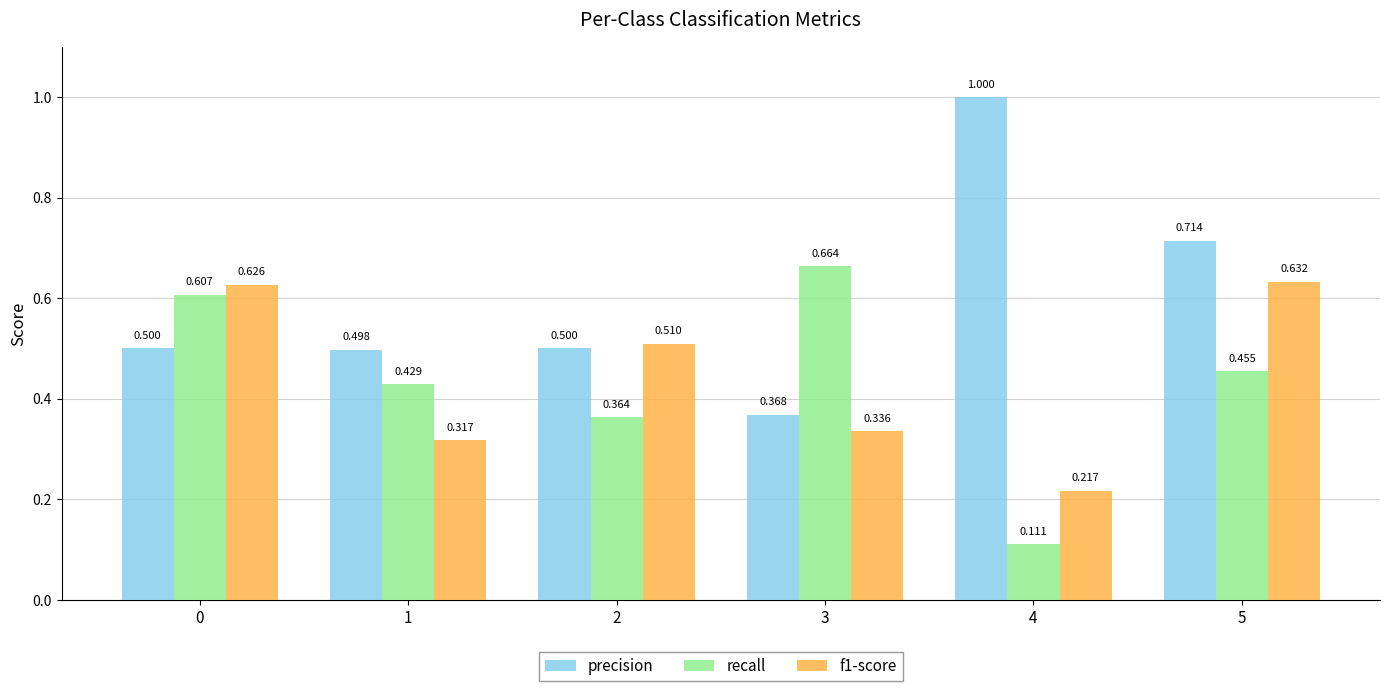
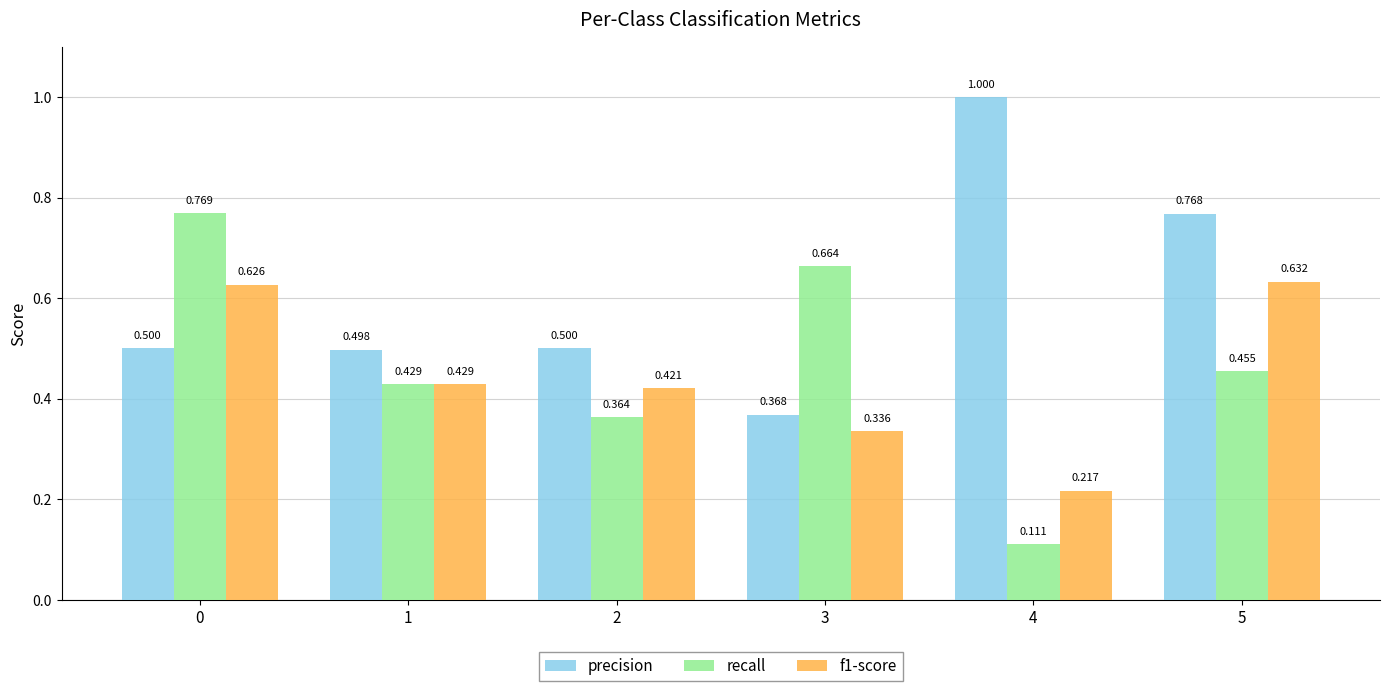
recall, 0: 0.607 -> 0.769
f1-score, 1: 0.317 -> 0.429
f1-score, 2: 0.510 -> 0.421
precision, 5: 0.714 -> 0.768
